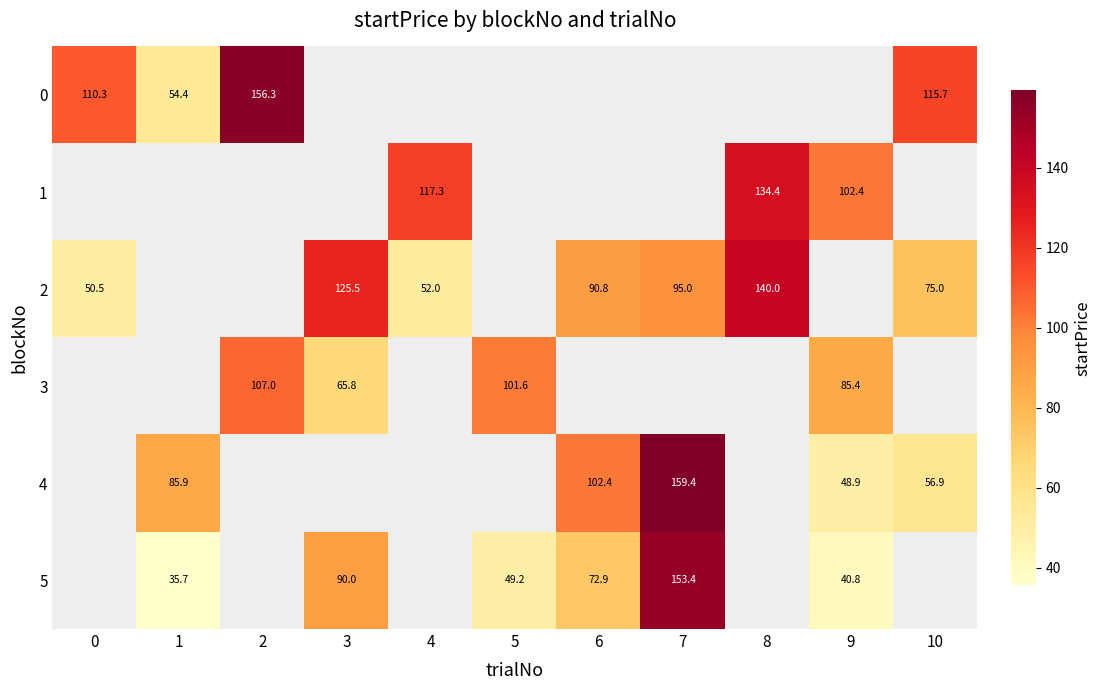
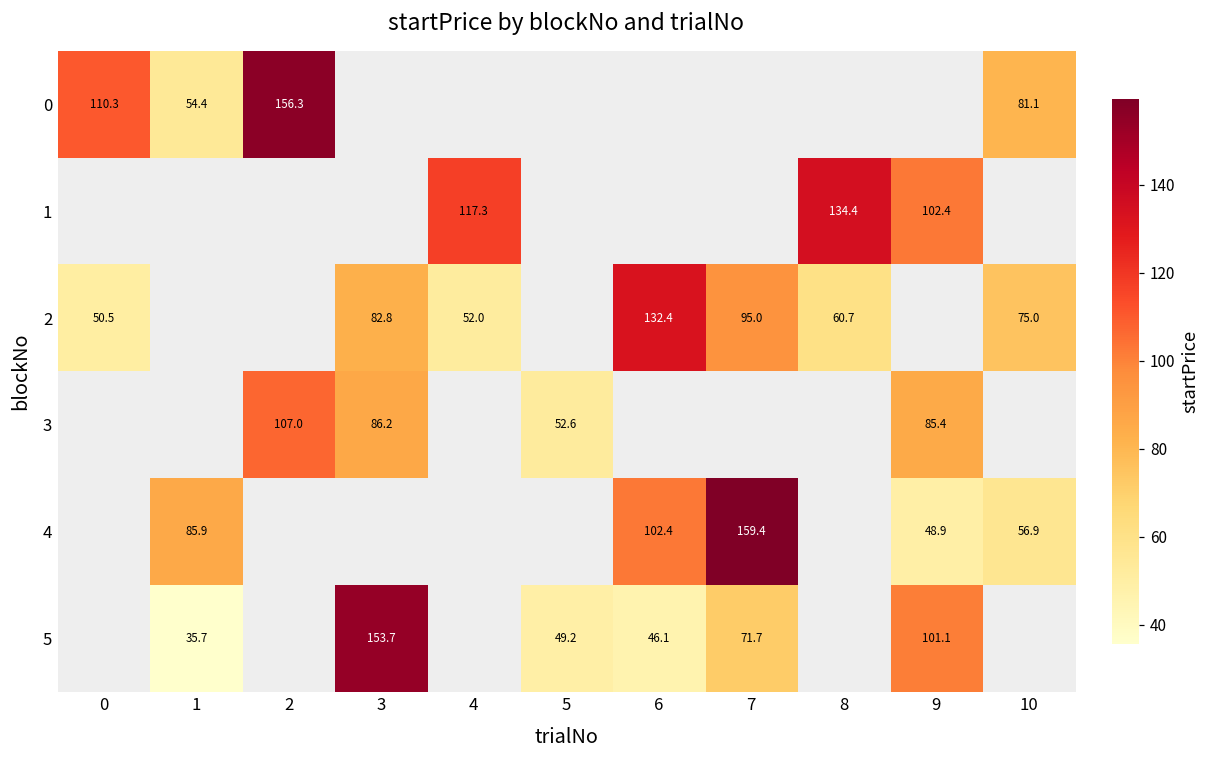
0, 10: 115.7 -> 81.1
2, 3: 125.5 -> 82.8
2, 6: 90.8 -> 132.4
2, 8: 140.0 -> 60.7
3, 3: 65.8 -> 86.2
3, 5: 101.6 -> 52.6
5, 3: 90.0 -> 153.7
5, 6: 72.9 -> 46.1
5, 7: 153.4 -> 71.7
5, 9: 40.8 -> 101.1
